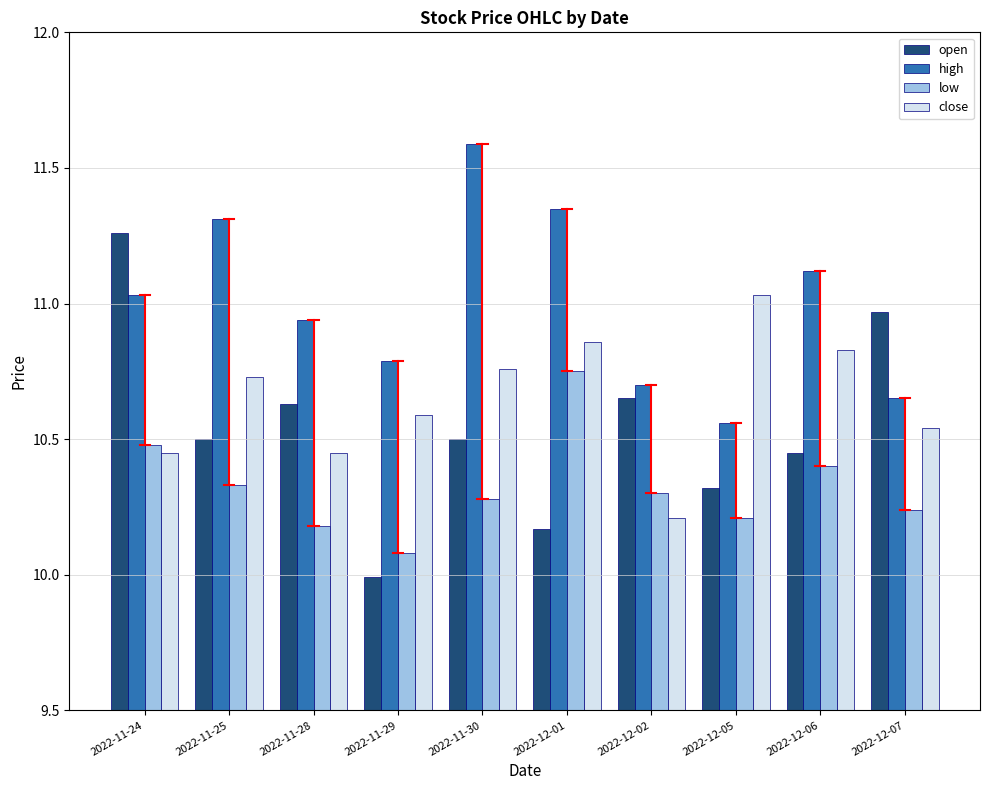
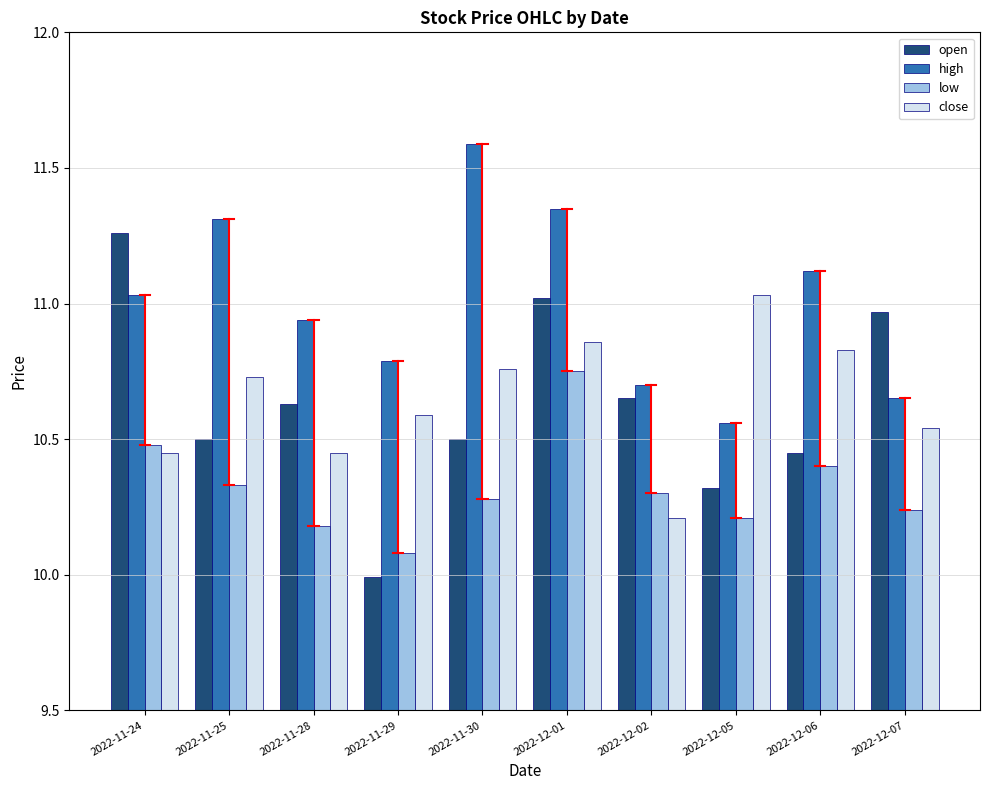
open, 2022-12-01: 10.17 -> 11.02
